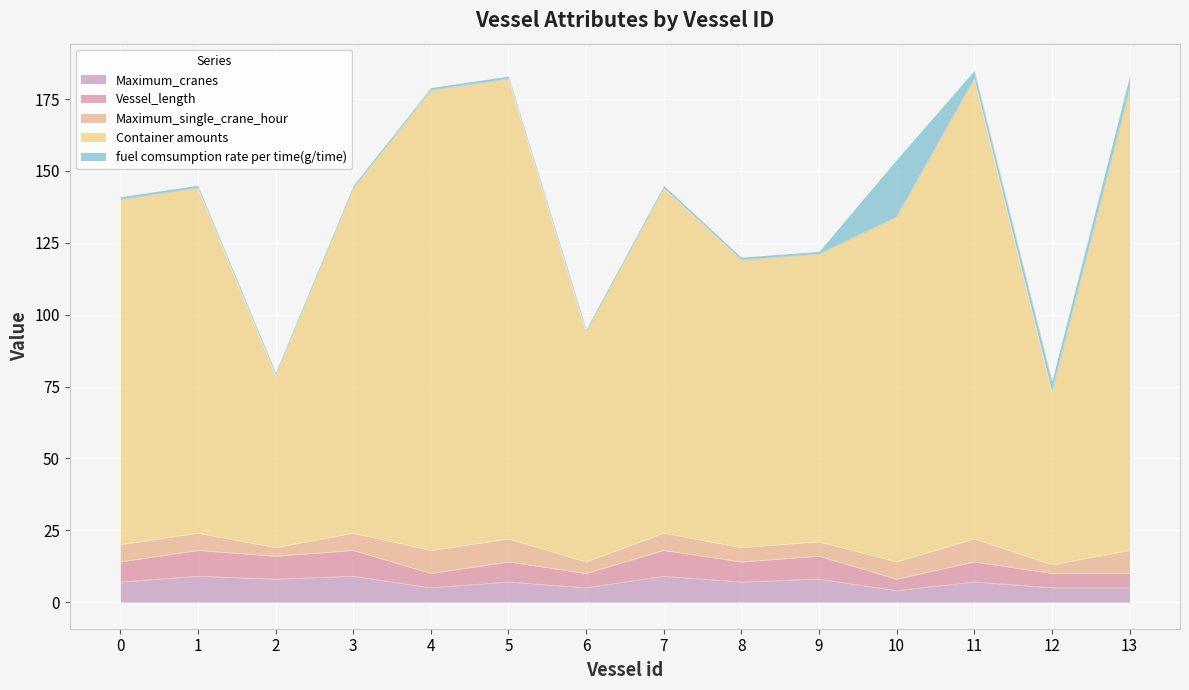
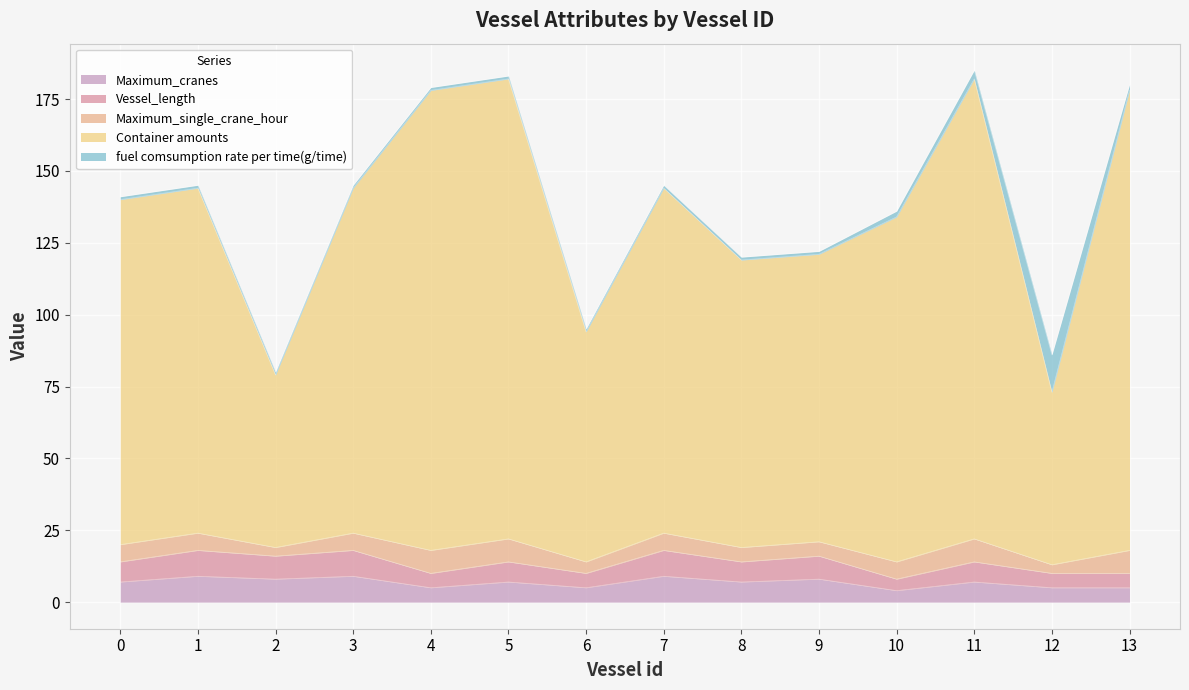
fuel comsumption rate per time(g/time), 10: 20 -> 2
fuel comsumption rate per time(g/time), 12: 4 -> 13
fuel comsumption rate per time(g/time), 13: 5 -> 2
